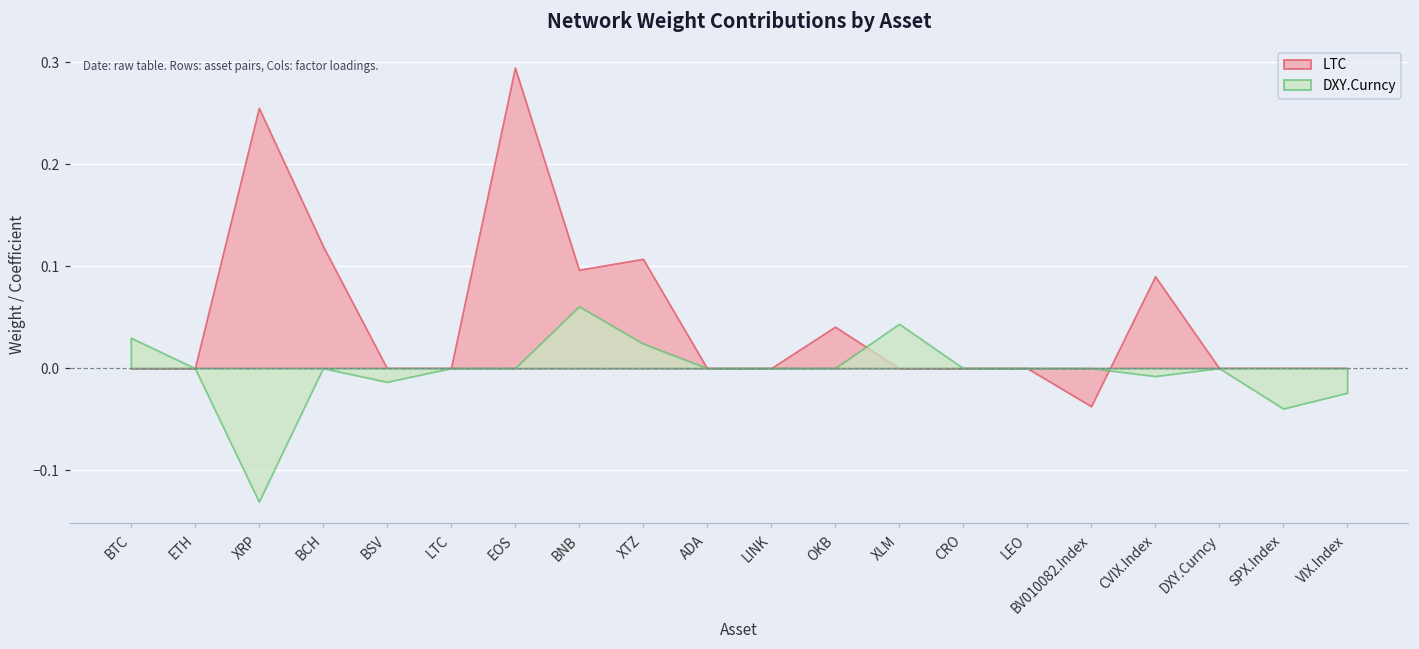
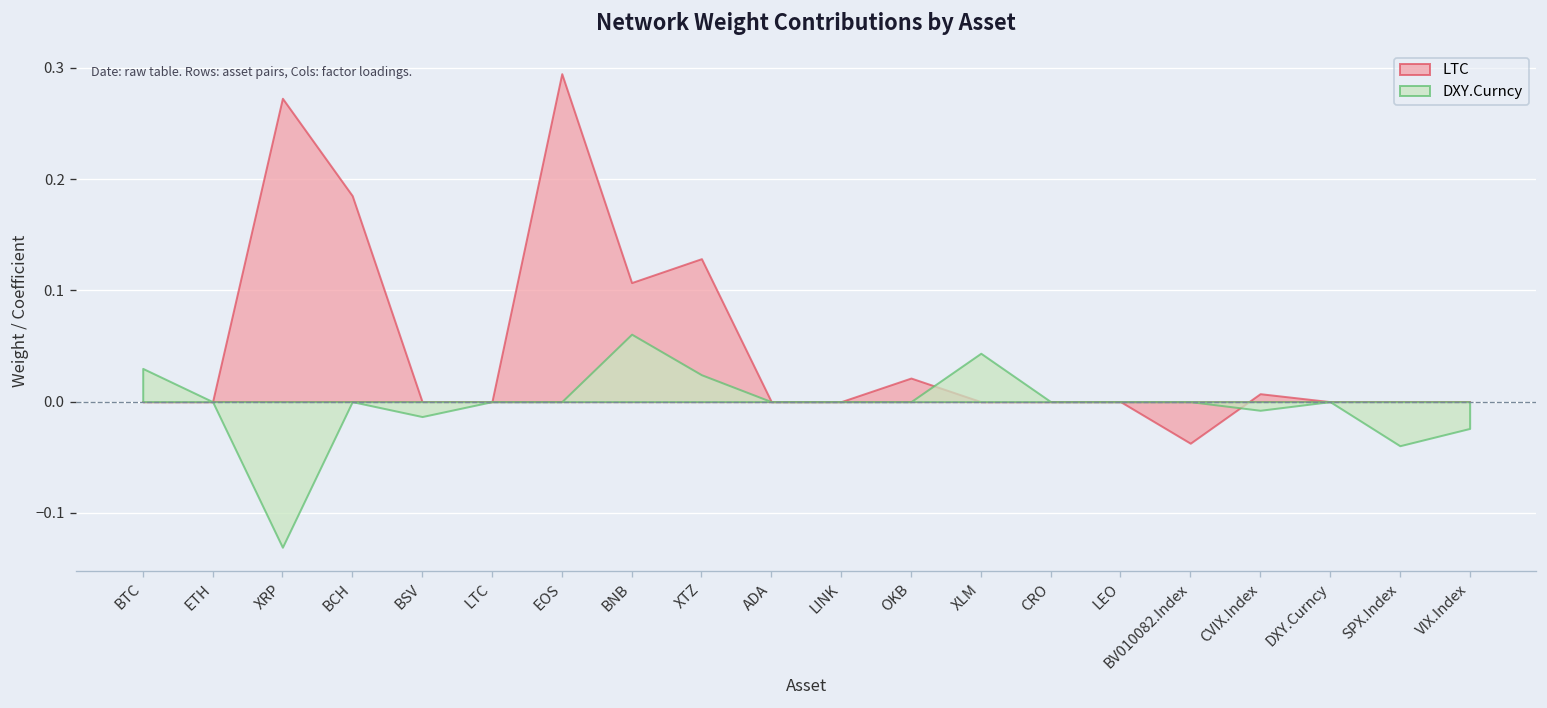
LTC, XRP: 0.26 -> 0.27
LTC, BCH: 0.12 -> 0.19
LTC, BNB: 0.10 -> 0.11
LTC, XTZ: 0.11 -> 0.13
LTC, OKB: 0.04 -> 0.02
LTC, CVIX.Index: 0.09 -> 0.01
